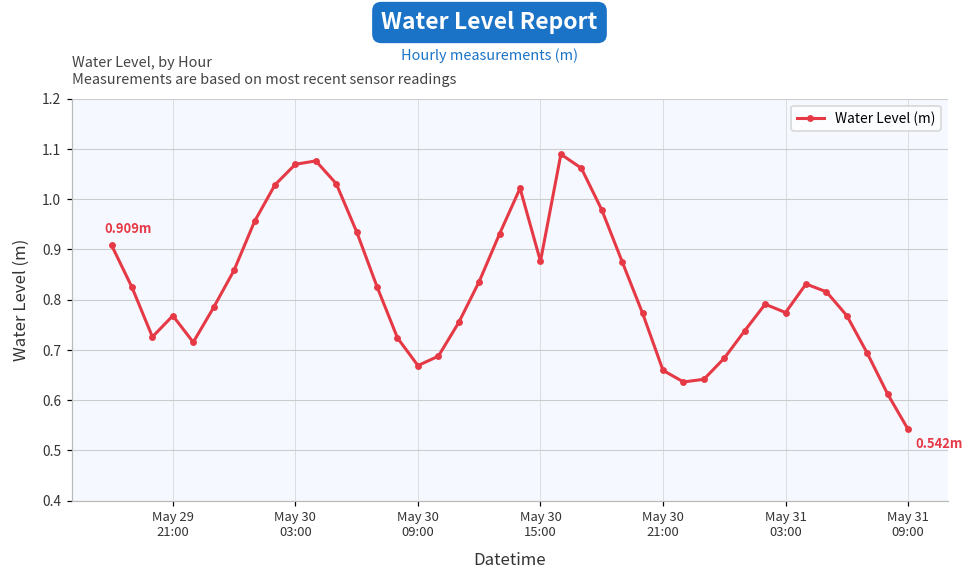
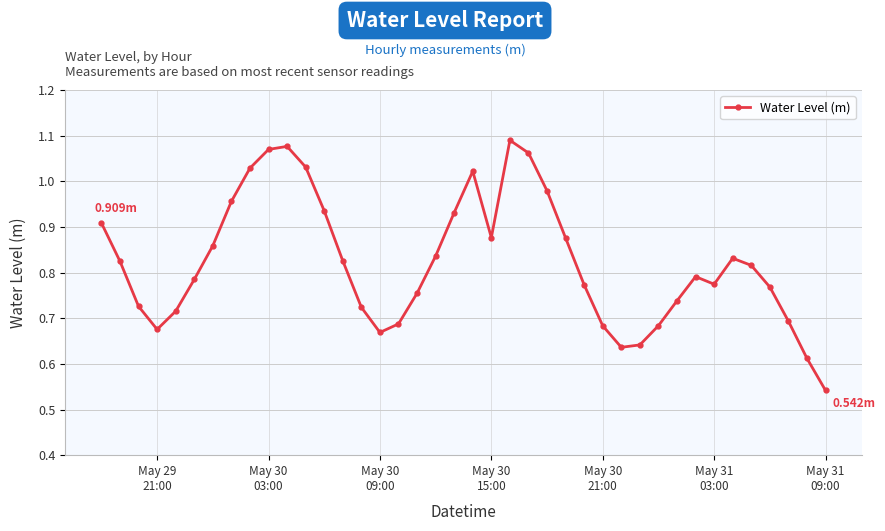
May 29 21:00: 0.77 -> 0.68
May 30 21:00: 0.66 -> 0.68
